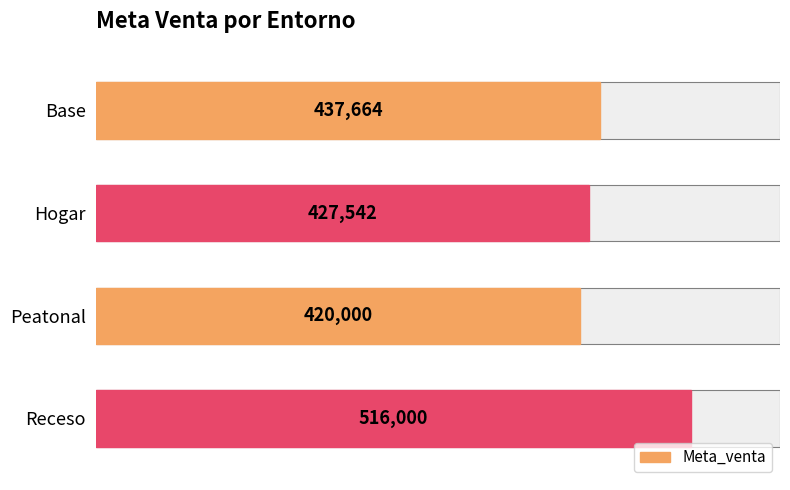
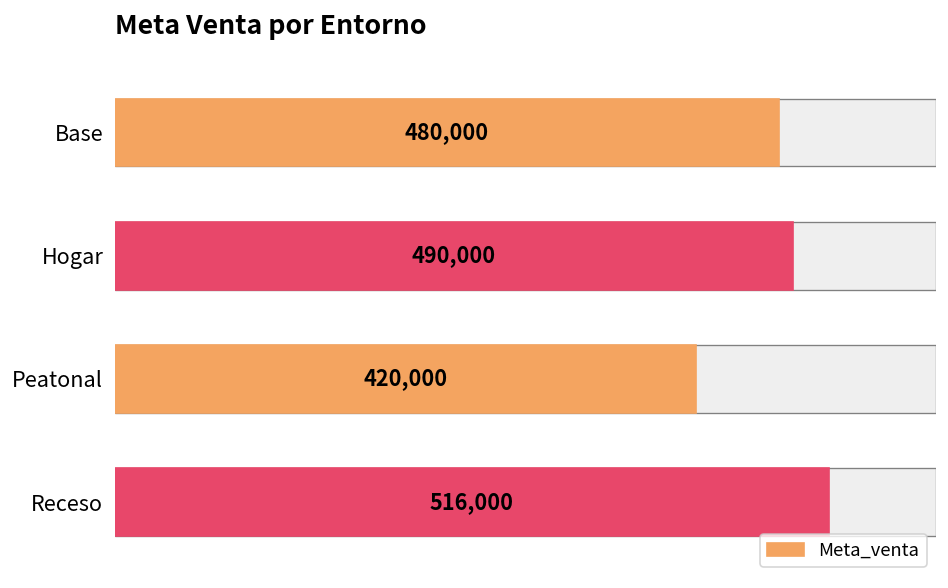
Meta_venta, Base: 437,664 -> 480,000
Meta_venta, Hogar: 427,542 -> 490,000
